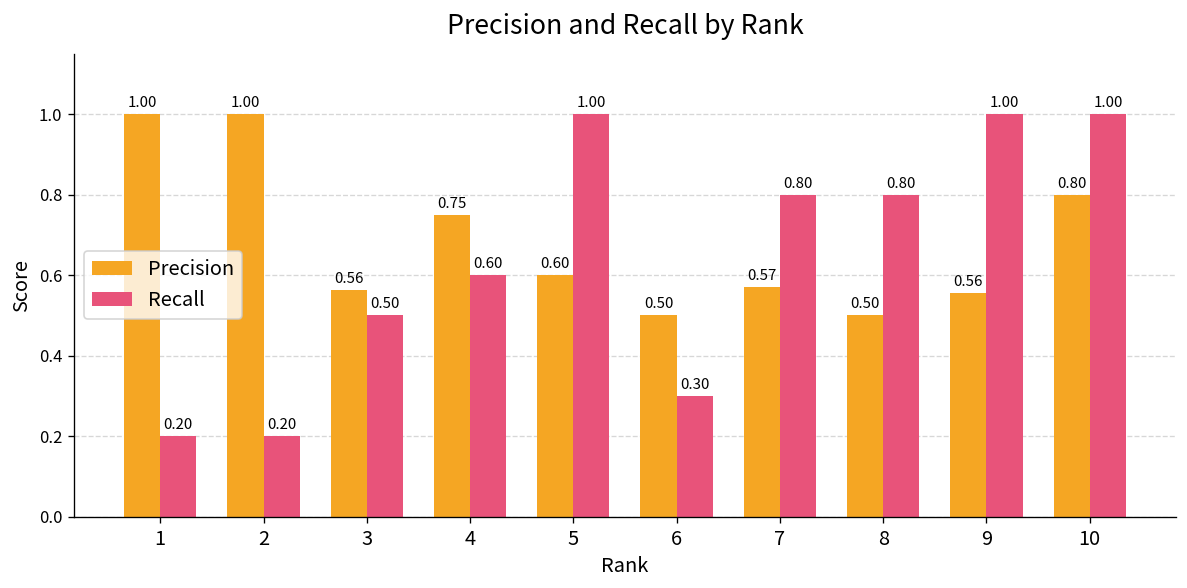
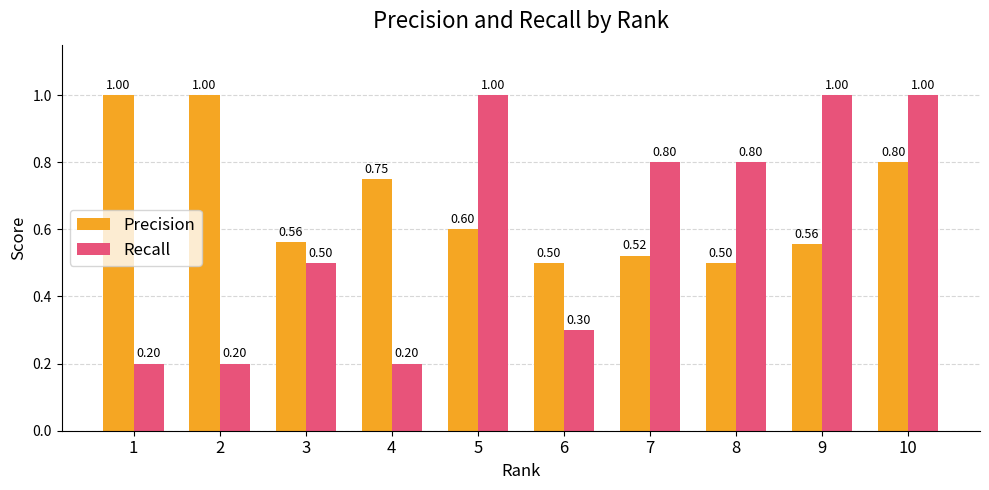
Recall, 4: 0.60 -> 0.20
Precision, 7: 0.57 -> 0.52
